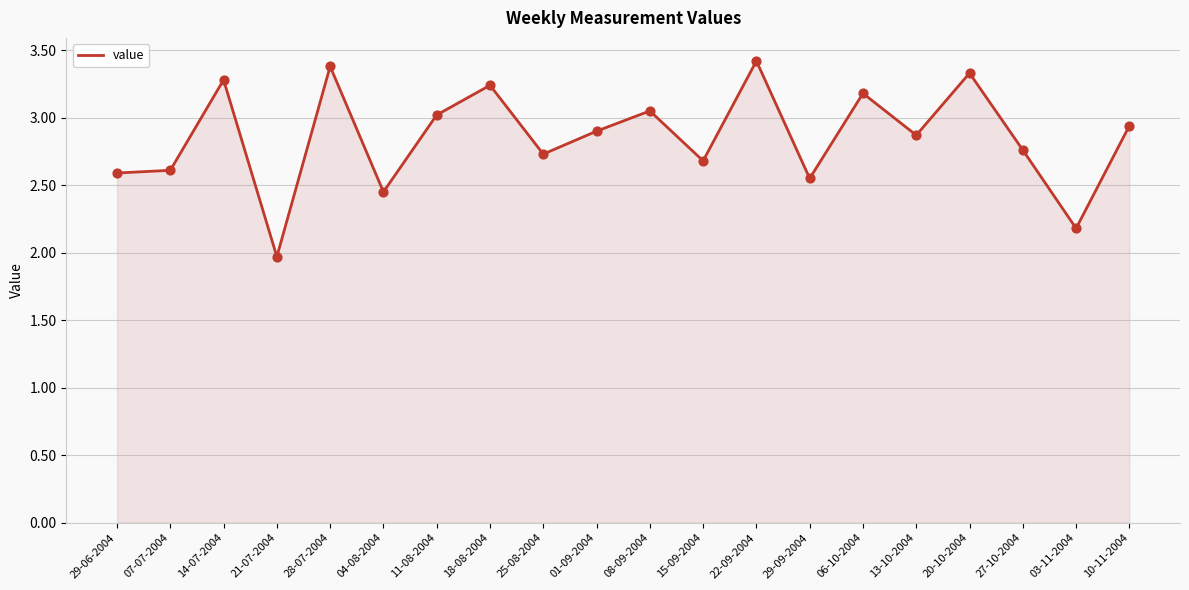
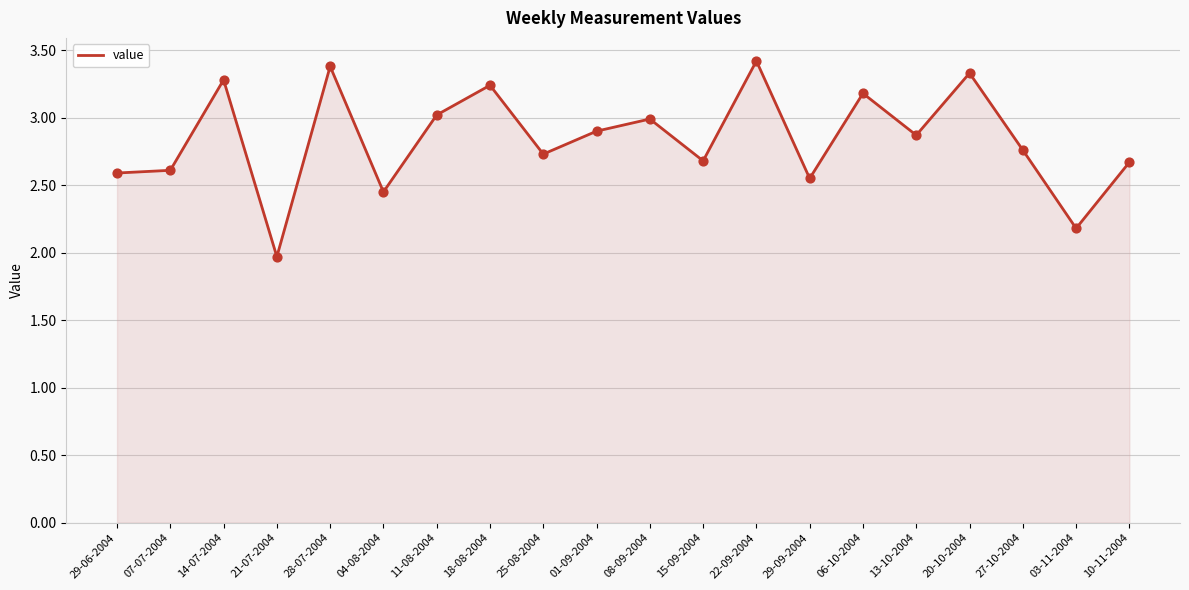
08-09-2004: 3.05 -> 2.99
10-11-2004: 2.94 -> 2.67
